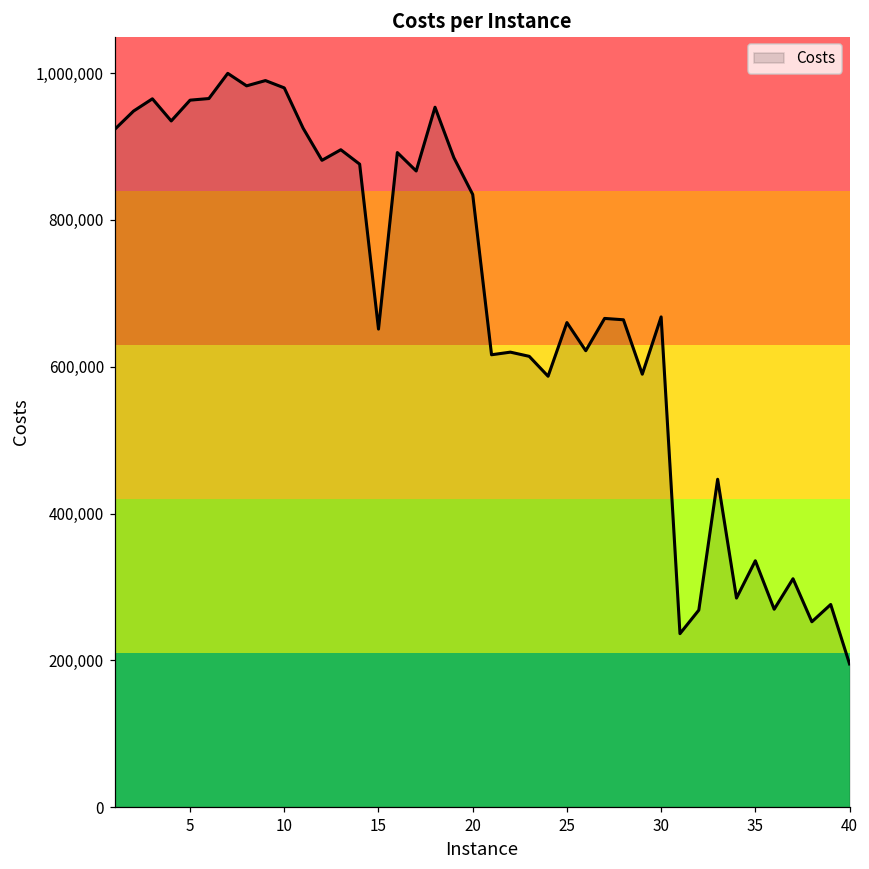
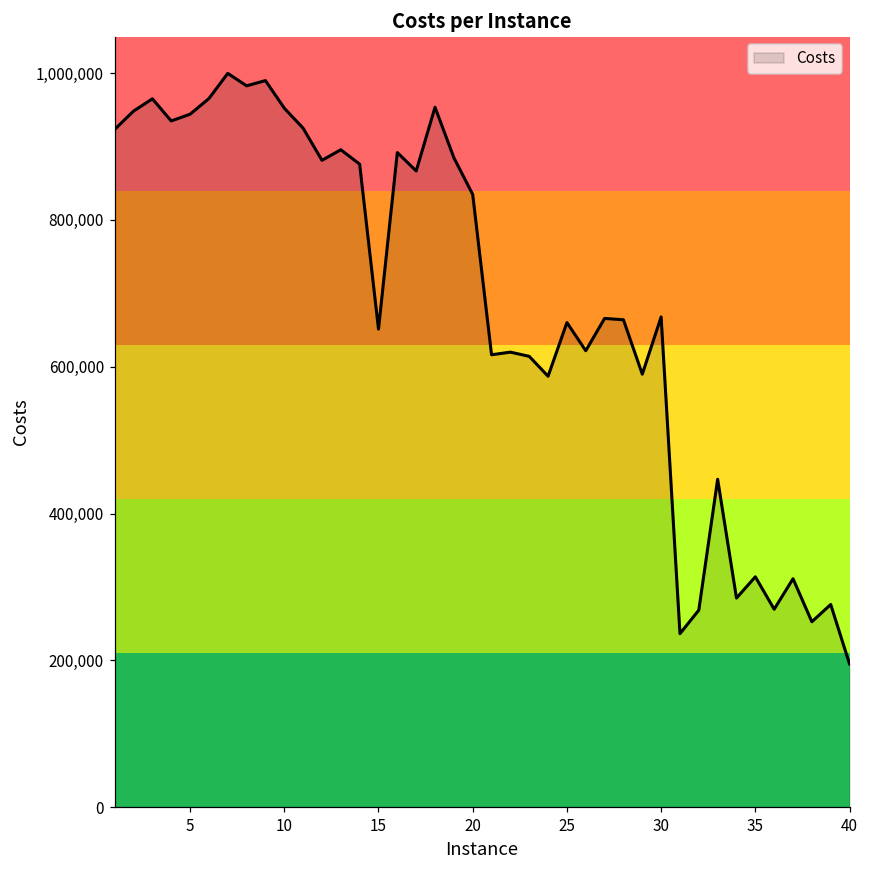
5: 960,000 -> 940,000
10: 980,000 -> 950,000
35: 340,000 -> 310,000
